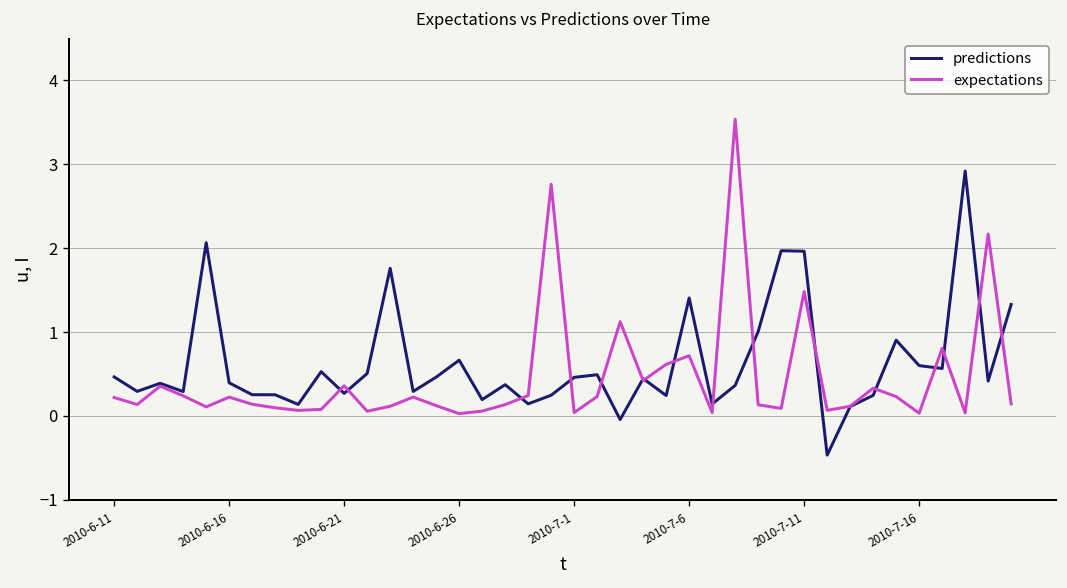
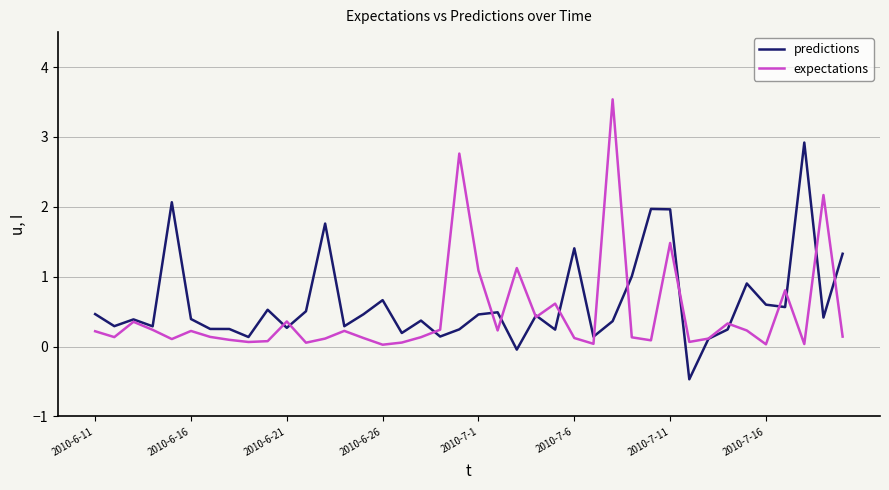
expectations, 2010-7-1: 0.0 -> 1.1
expectations, 2010-7-6: 0.7 -> 0.1
